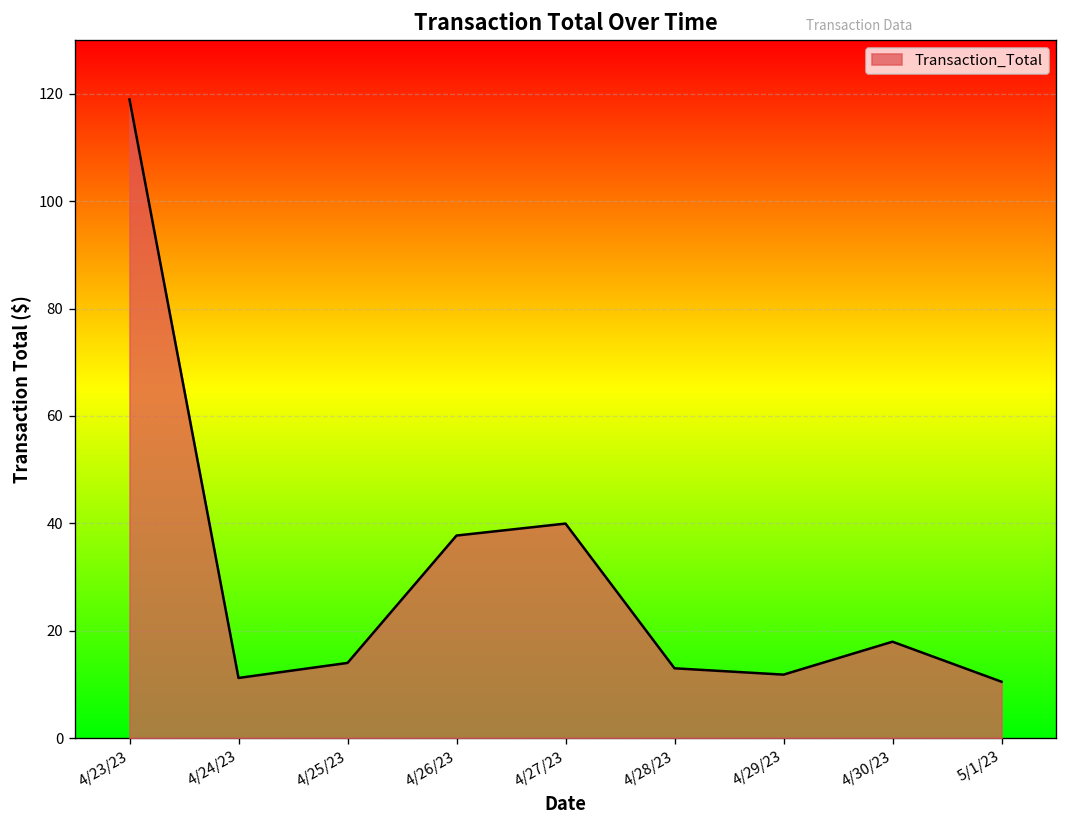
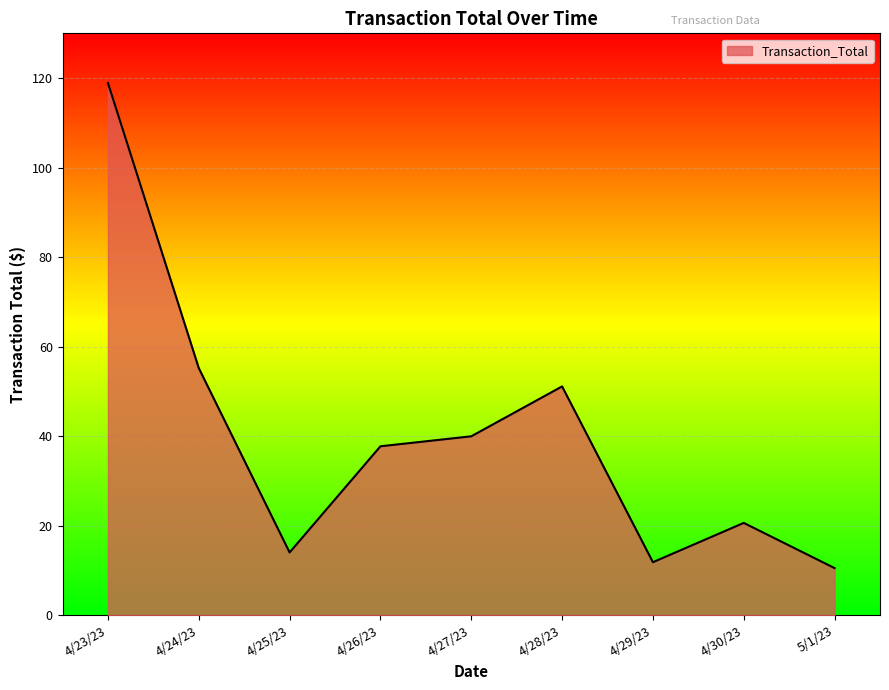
4/24/23: 11 -> 55
4/28/23: 13 -> 51
4/30/23: 18 -> 21
